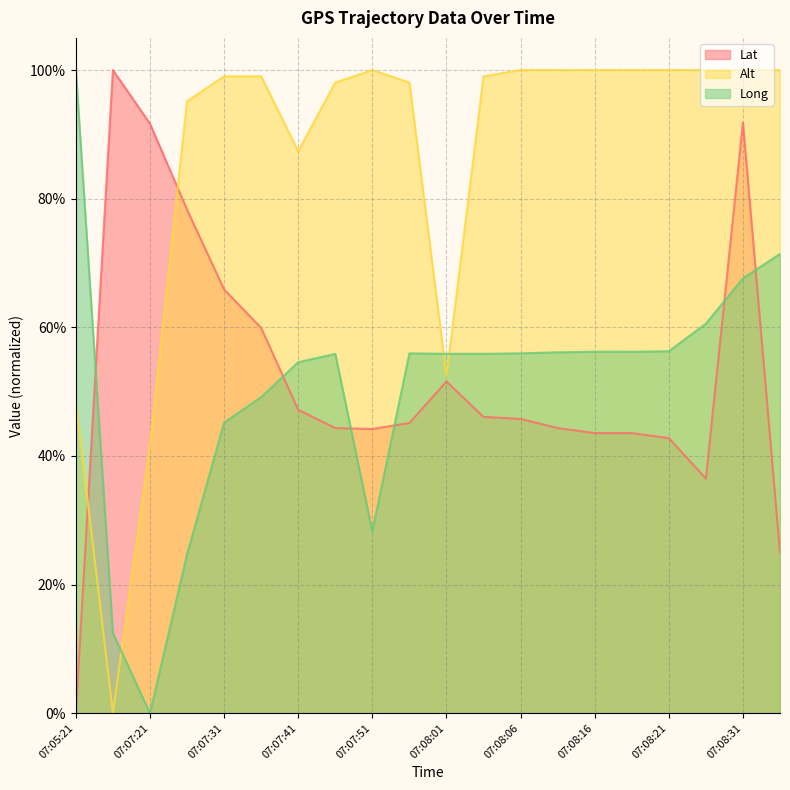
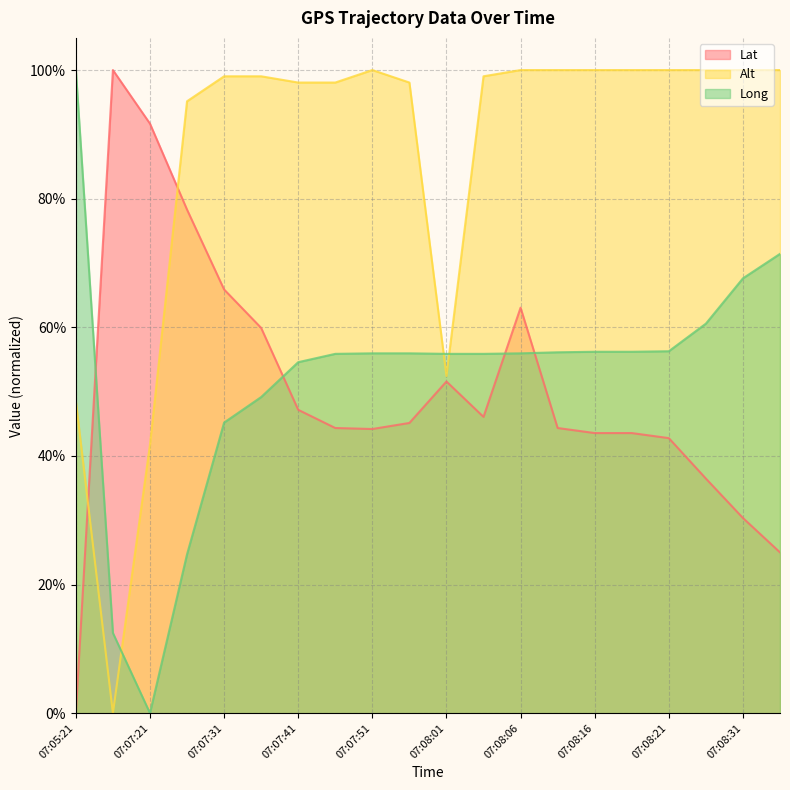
Alt, 07:07:41: 87% -> 98%
Long, 07:07:51: 28% -> 56%
Lat, 07:08:06: 46% -> 63%
Lat, 07:08:31: 92% -> 30%
